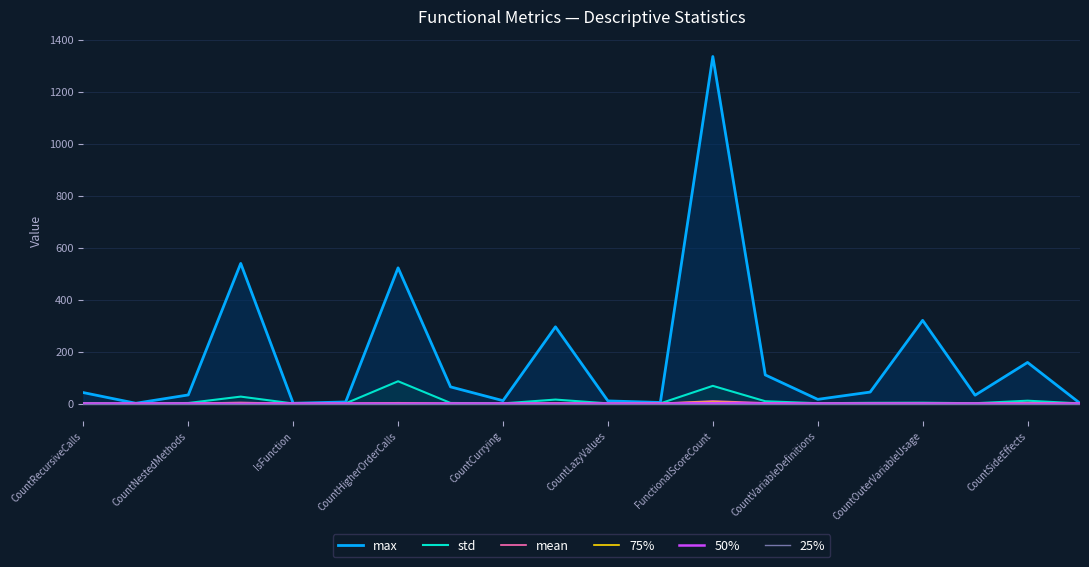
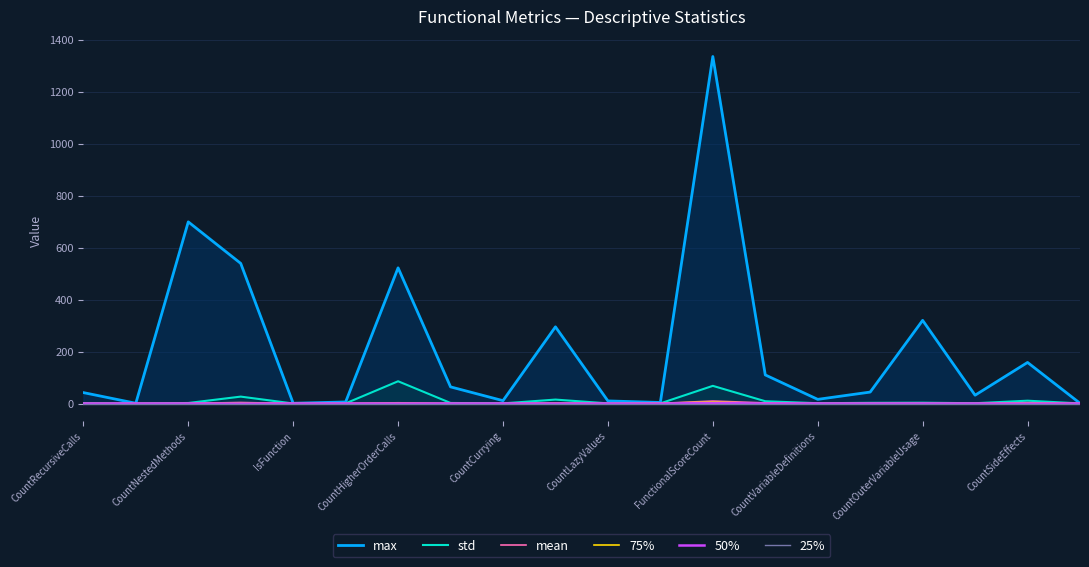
max, CountNestedMethods: 30 -> 700
